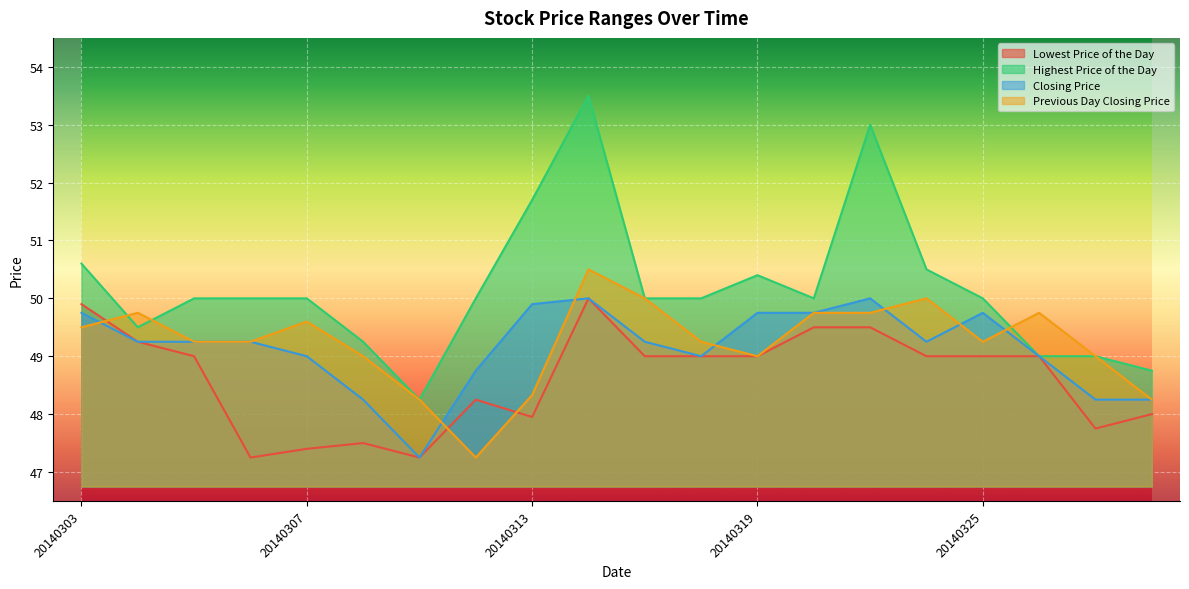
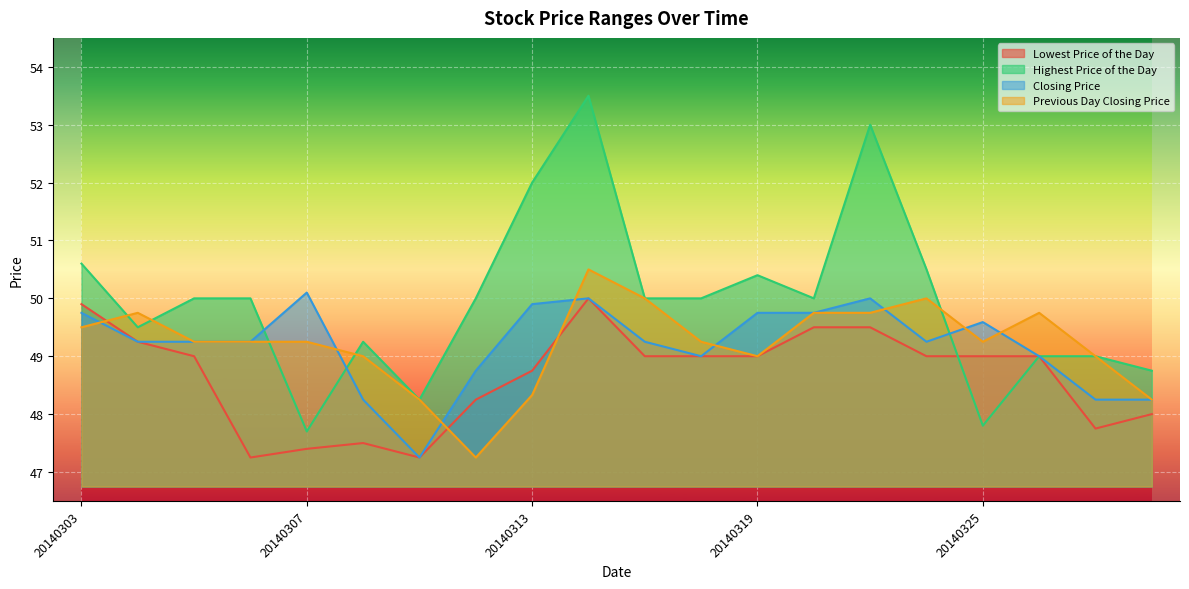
Highest Price of the Day, 20140307: 50.0 -> 47.7
Closing Price, 20140307: 49.0 -> 50.1
Previous Day Closing Price, 20140307: 49.6 -> 49.3
Lowest Price of the Day, 20140313: 48.0 -> 48.8
Highest Price of the Day, 20140313: 51.7 -> 52.0
Highest Price of the Day, 20140325: 50.0 -> 47.8
Closing Price, 20140325: 49.8 -> 49.6
